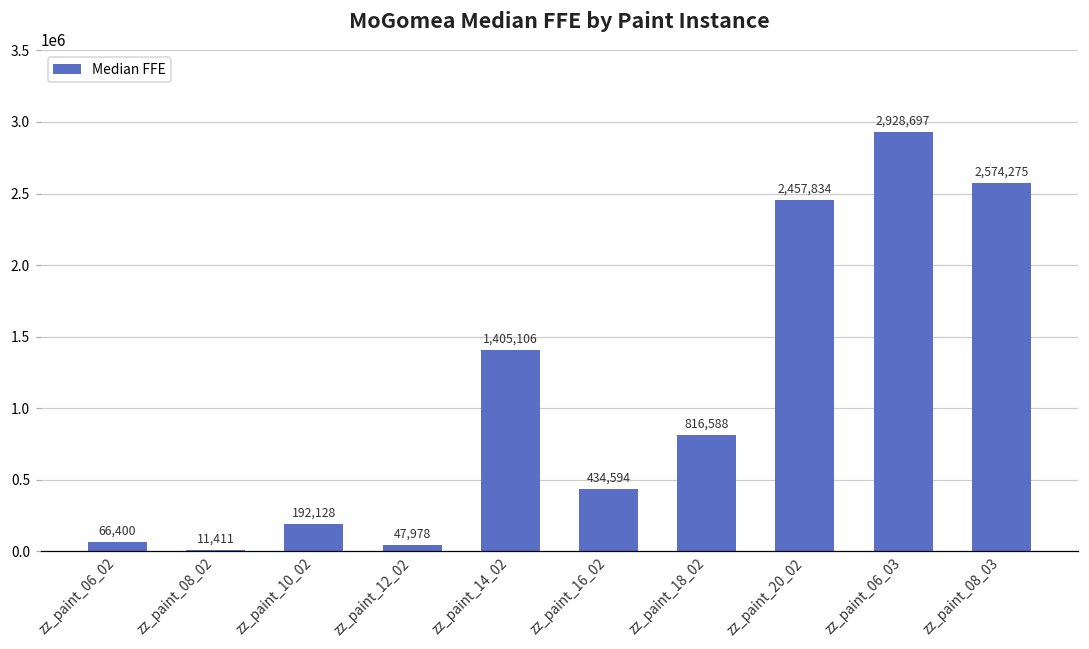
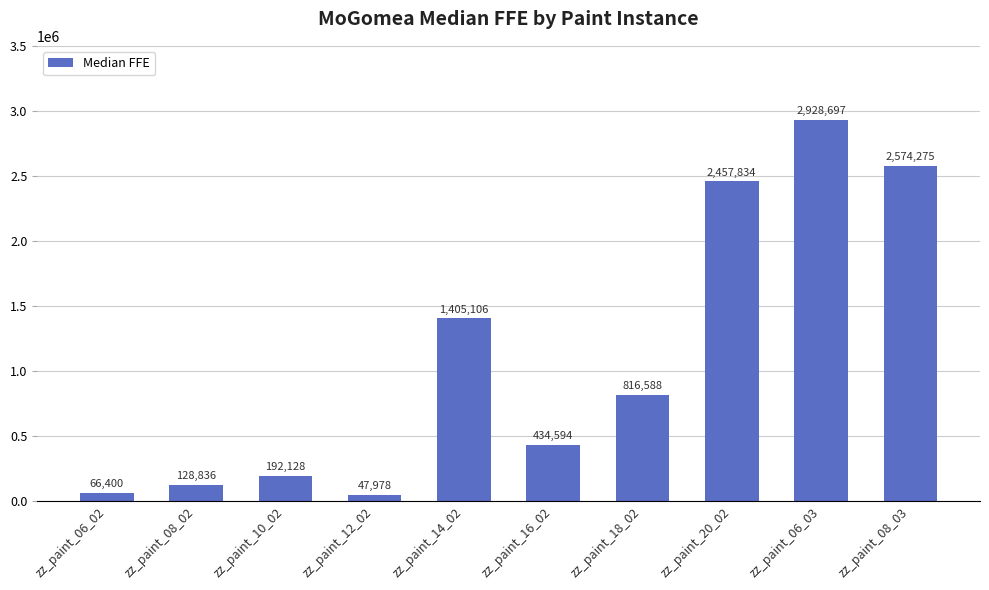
zz_paint_08_02: 11,411 -> 128,836
